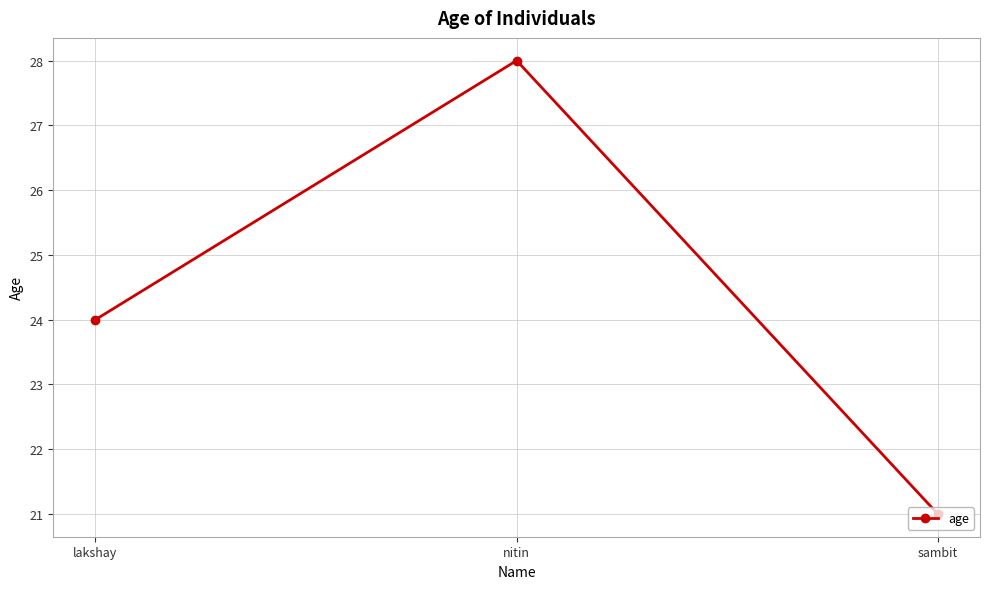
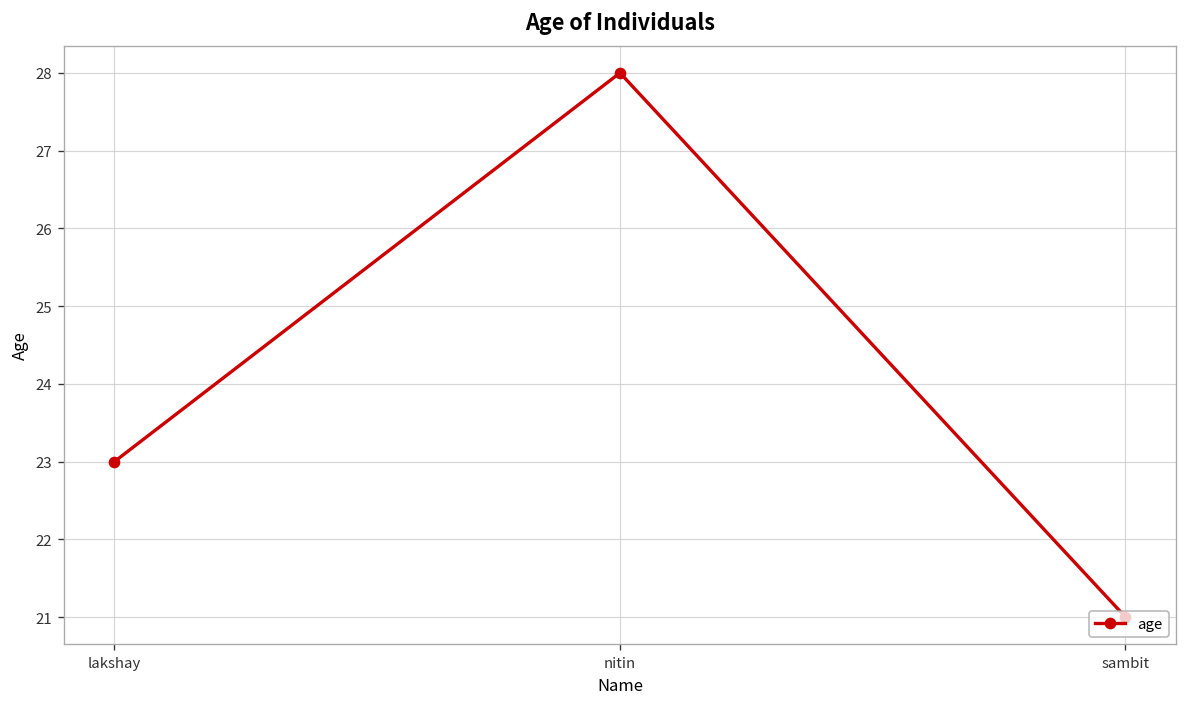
lakshay: 24 -> 23
